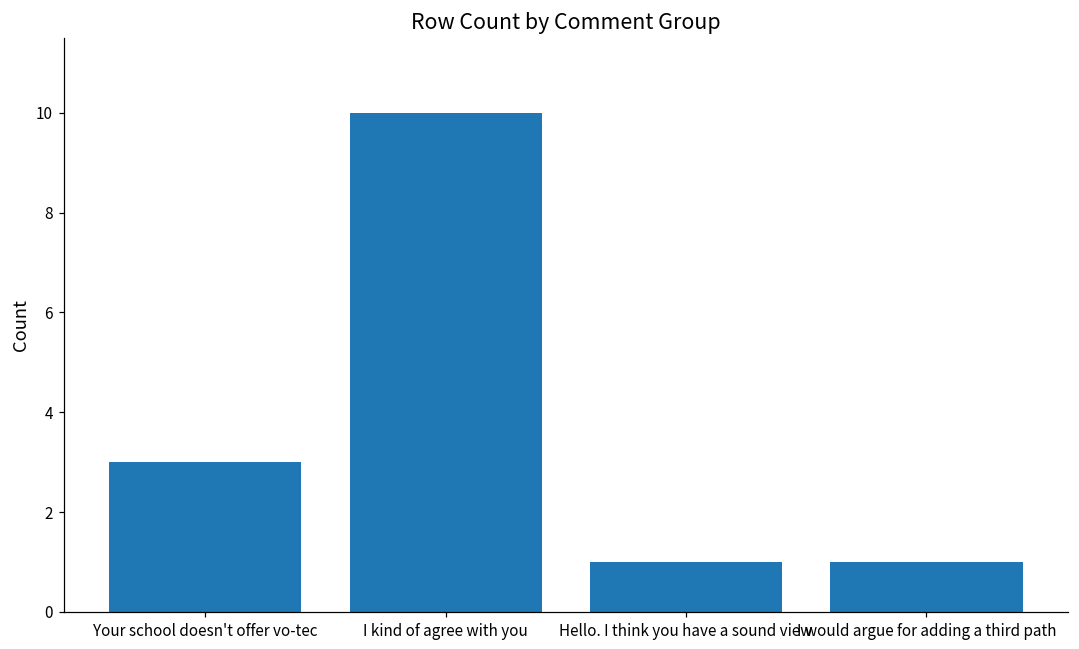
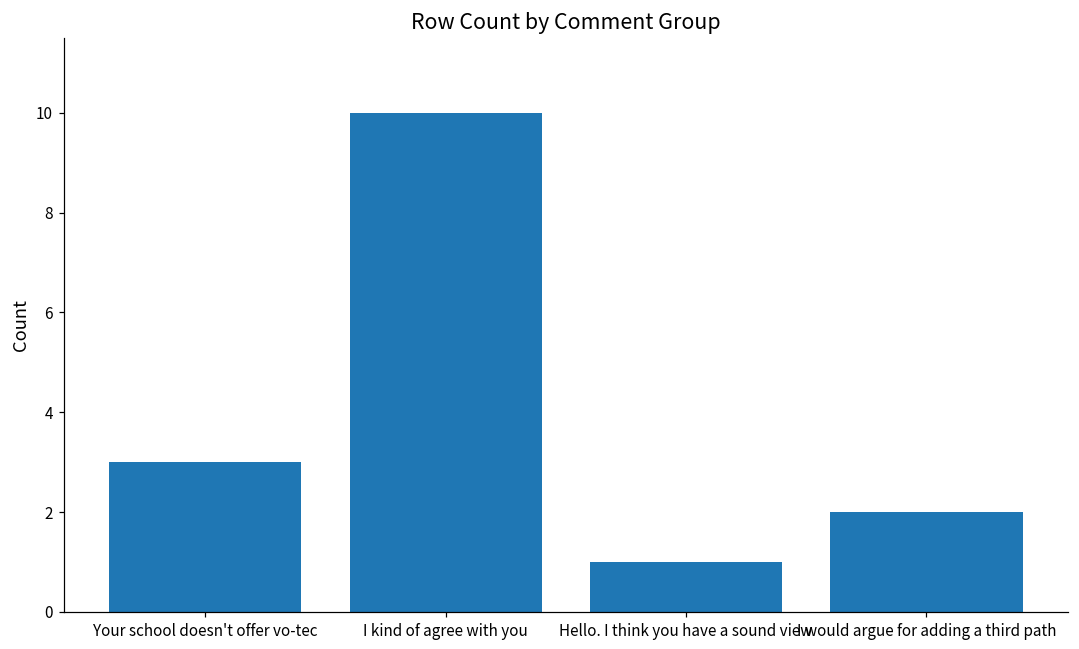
I would argue for adding a third path: 1 -> 2
